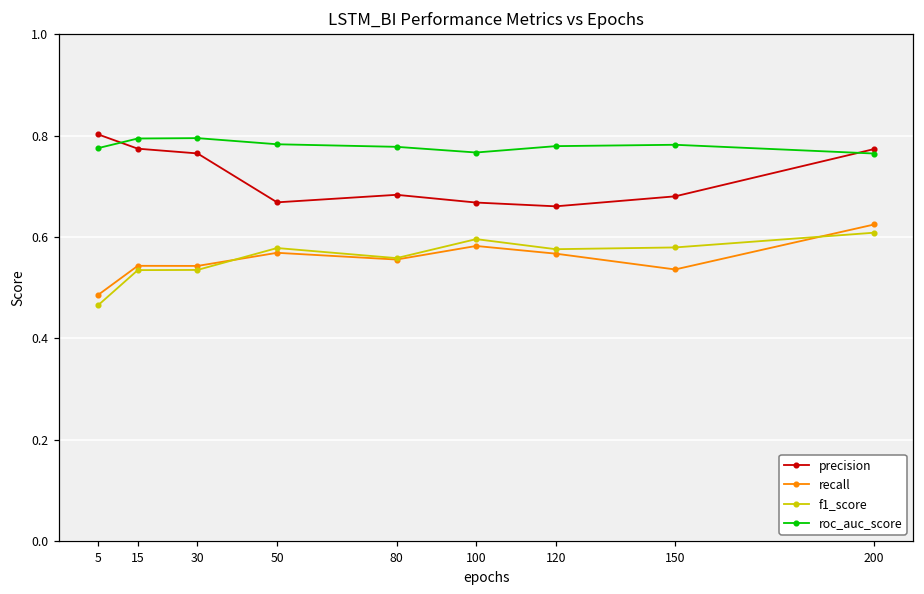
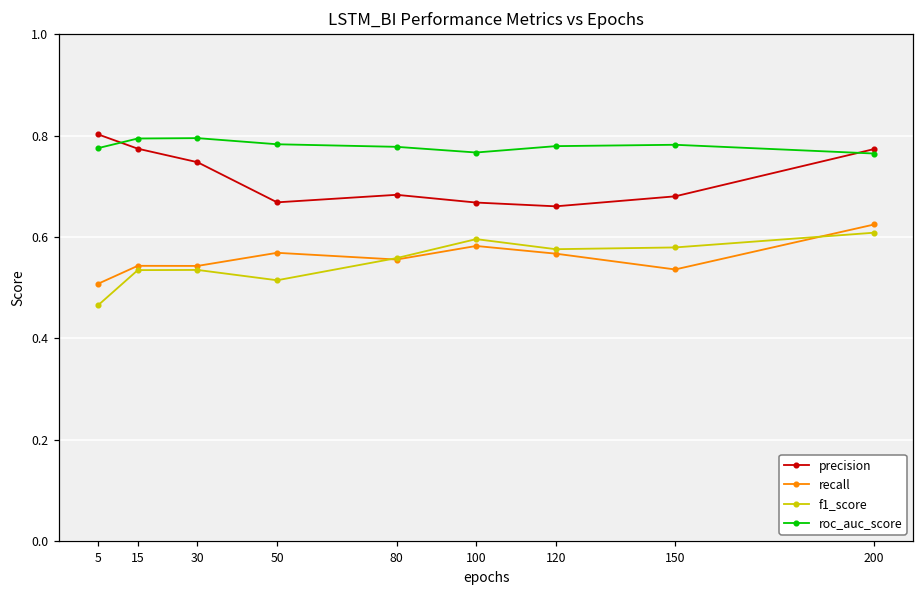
recall, 5: 0.49 -> 0.51
precision, 30: 0.77 -> 0.75
f1_score, 50: 0.58 -> 0.51
